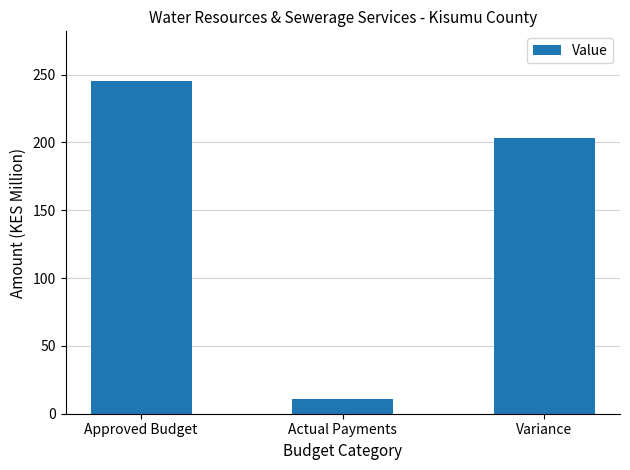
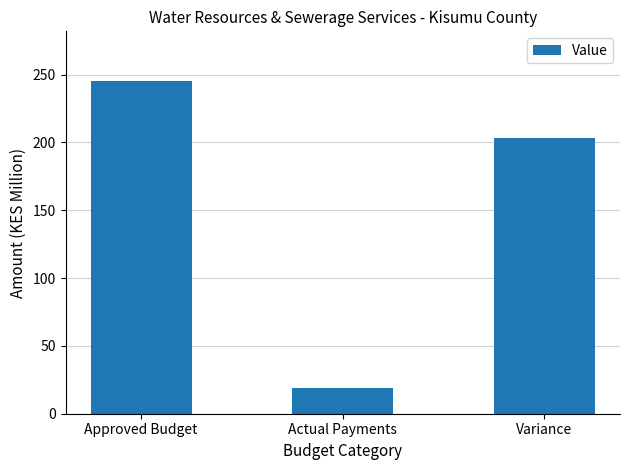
Actual Payments: 11 -> 19
